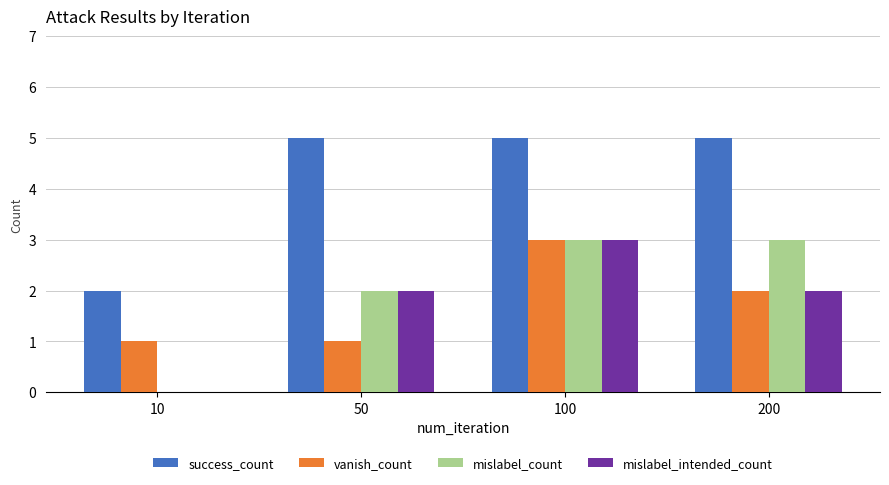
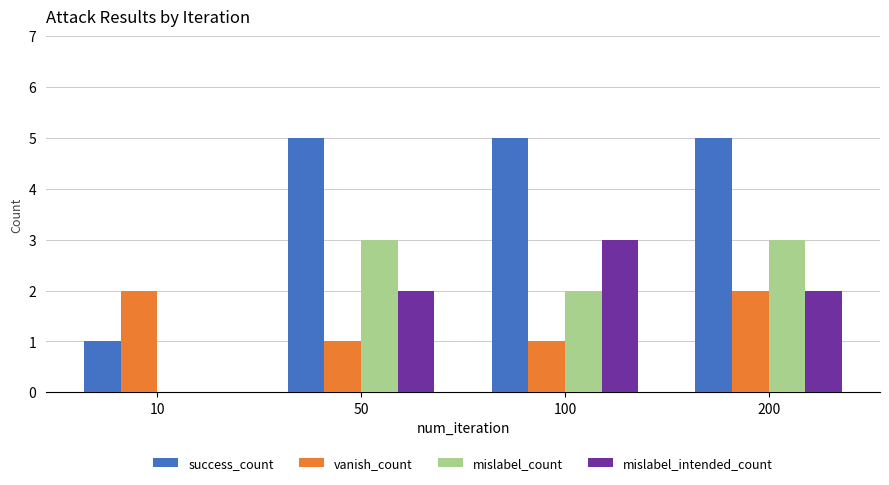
success_count, 10: 2 -> 1
vanish_count, 10: 1 -> 2
mislabel_count, 50: 2 -> 3
vanish_count, 100: 3 -> 1
mislabel_count, 100: 3 -> 2
